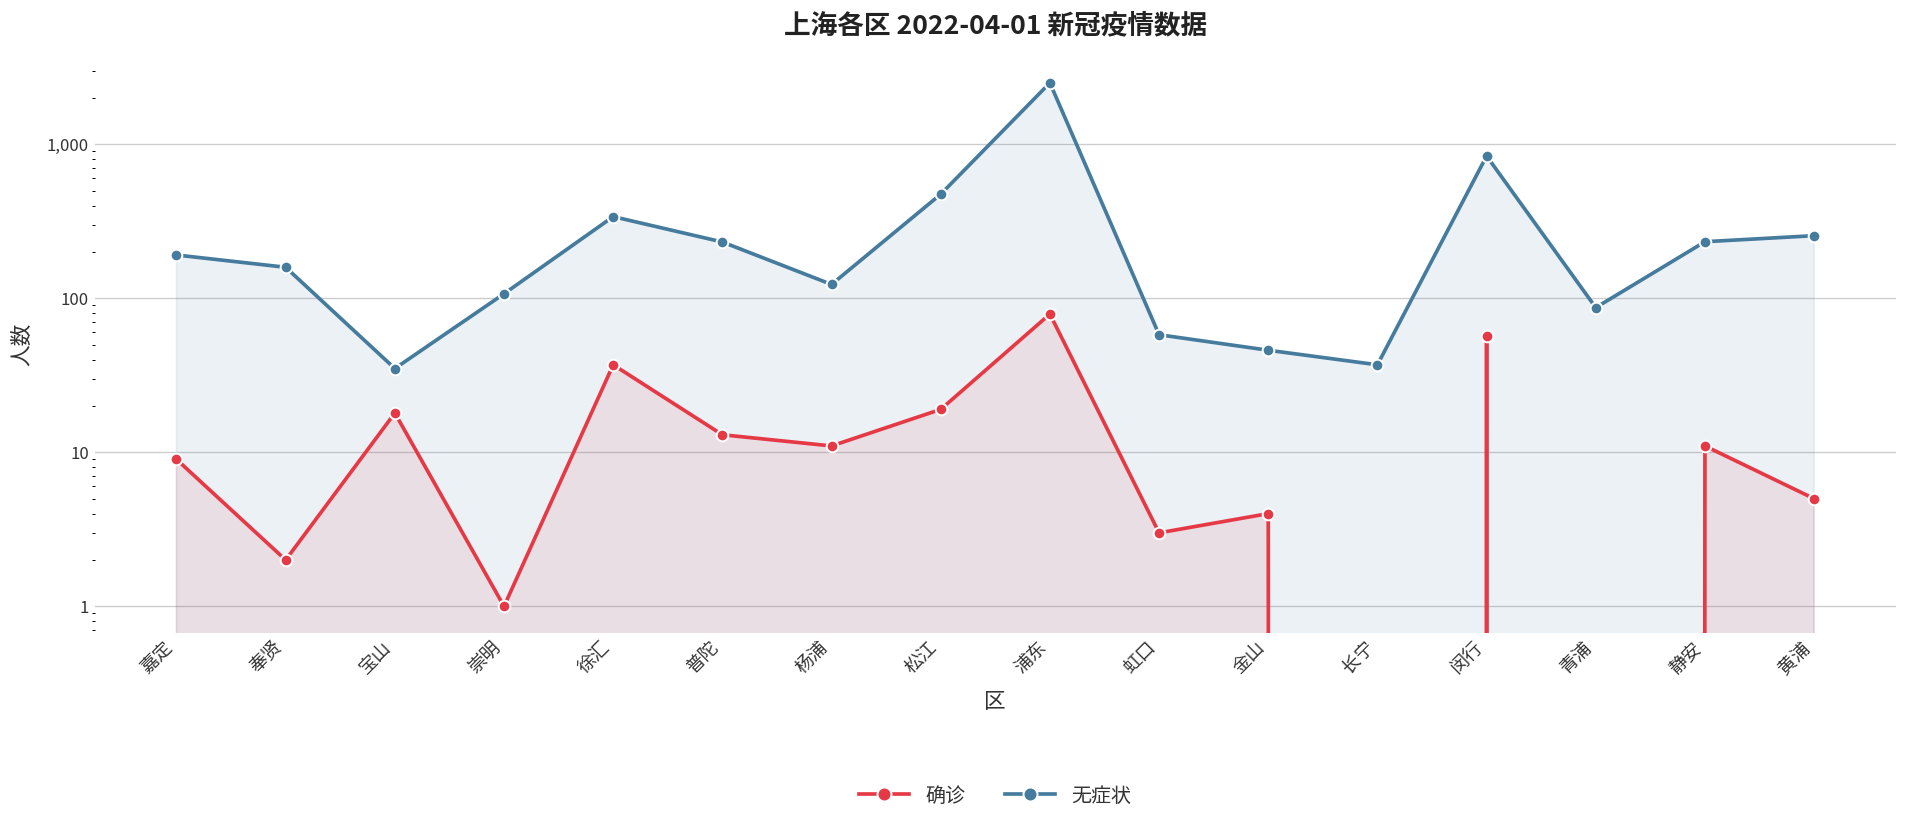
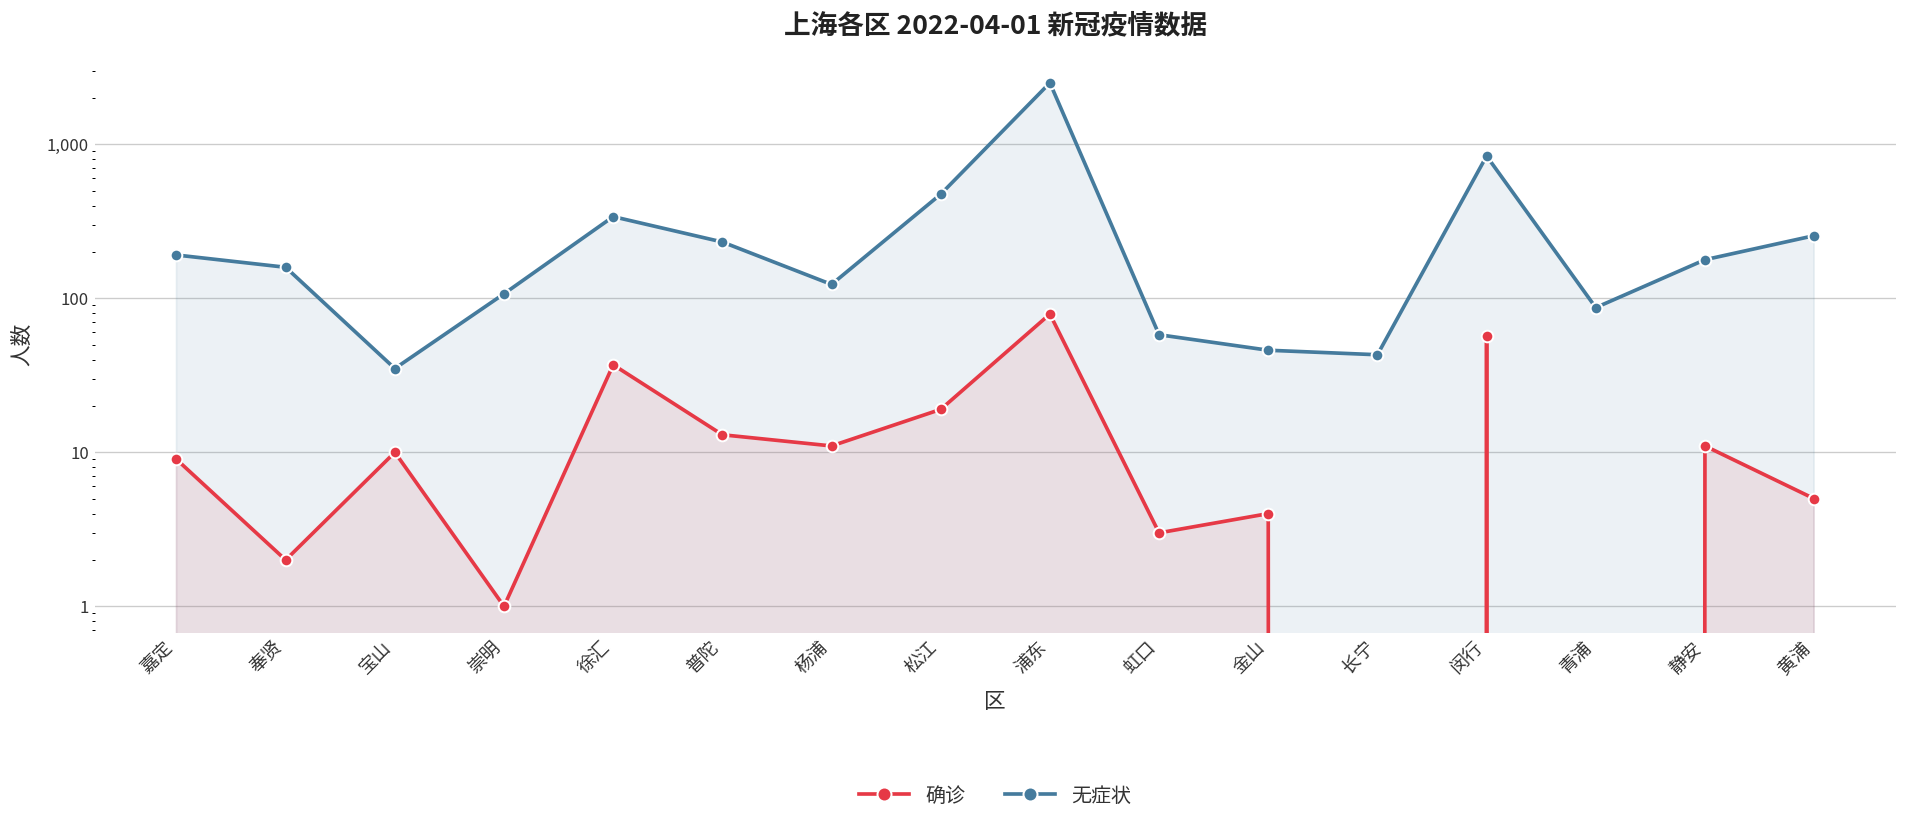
确诊, 宝山: 18 -> 10
无症状, 长宁: 37 -> 43
无症状, 静安: 230 -> 180
